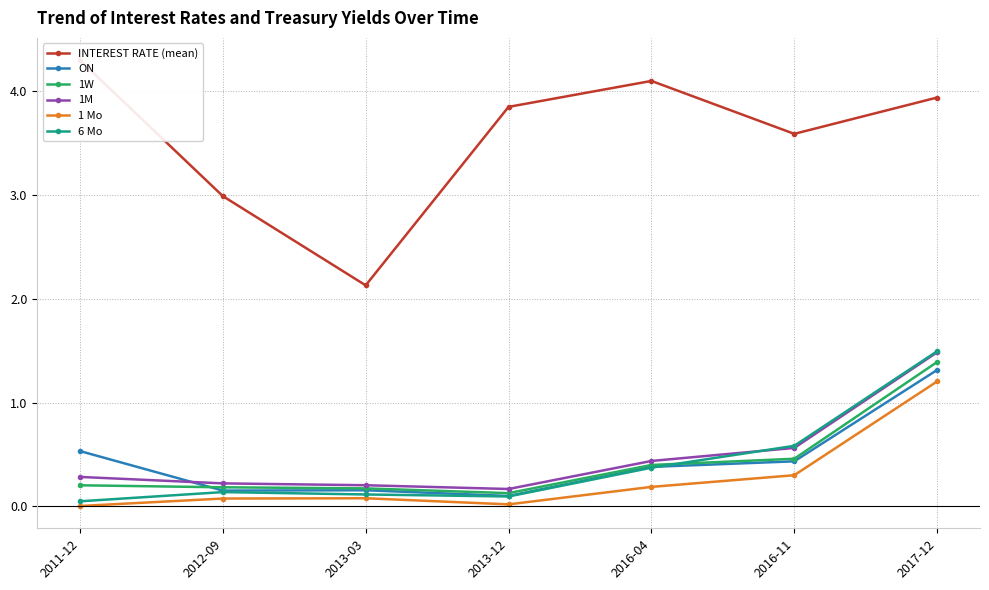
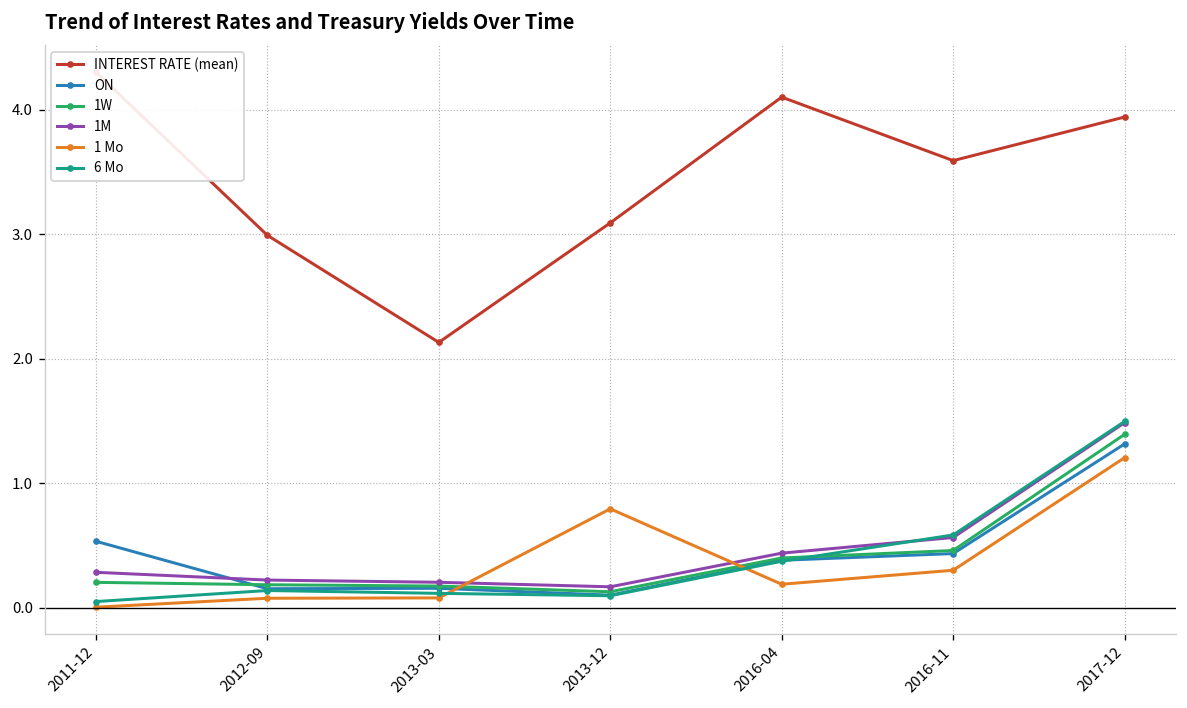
INTEREST RATE (mean), 2013-12: 3.85 -> 3.09
1 Mo, 2013-12: 0.02 -> 0.79
